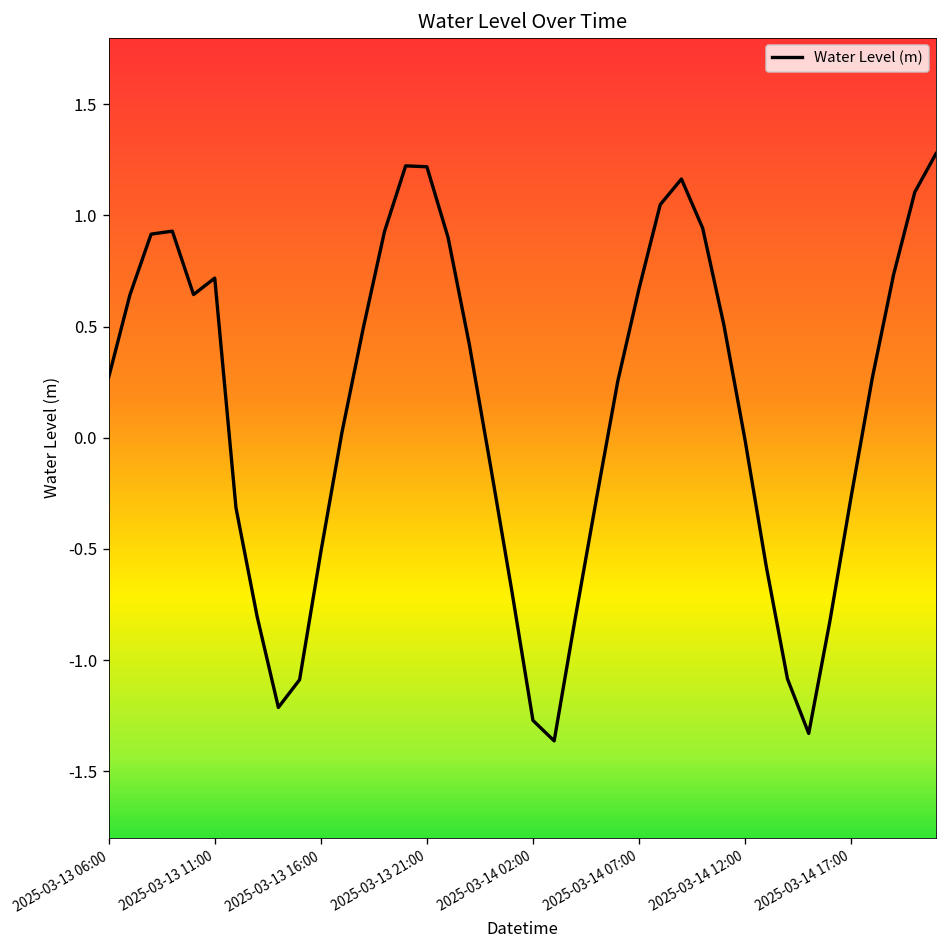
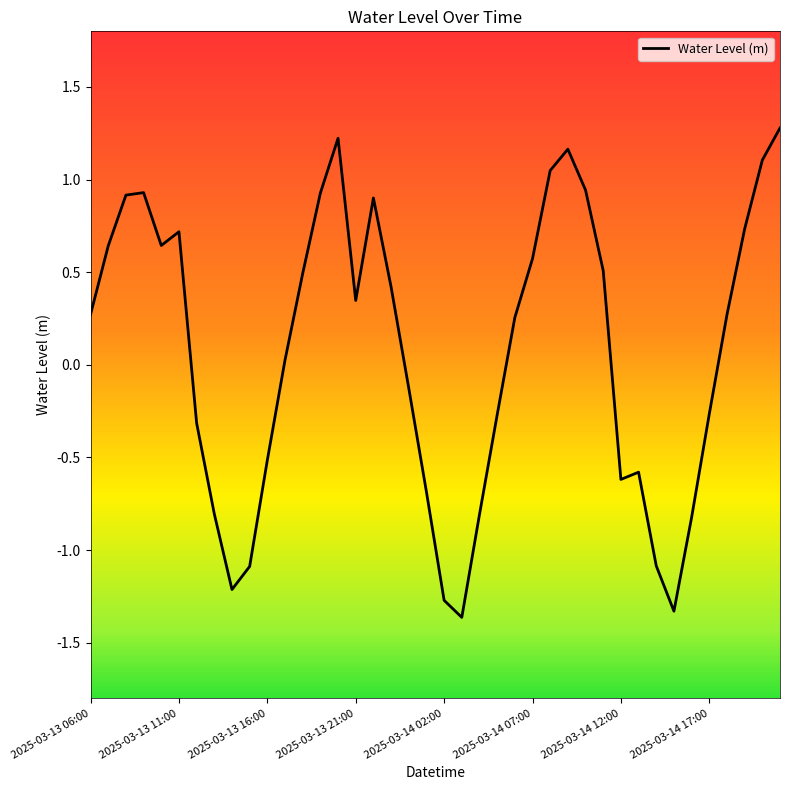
2025-03-13 21:00: 1.22 -> 0.35
2025-03-14 07:00: 0.67 -> 0.57
2025-03-14 12:00: -0.01 -> -0.62
